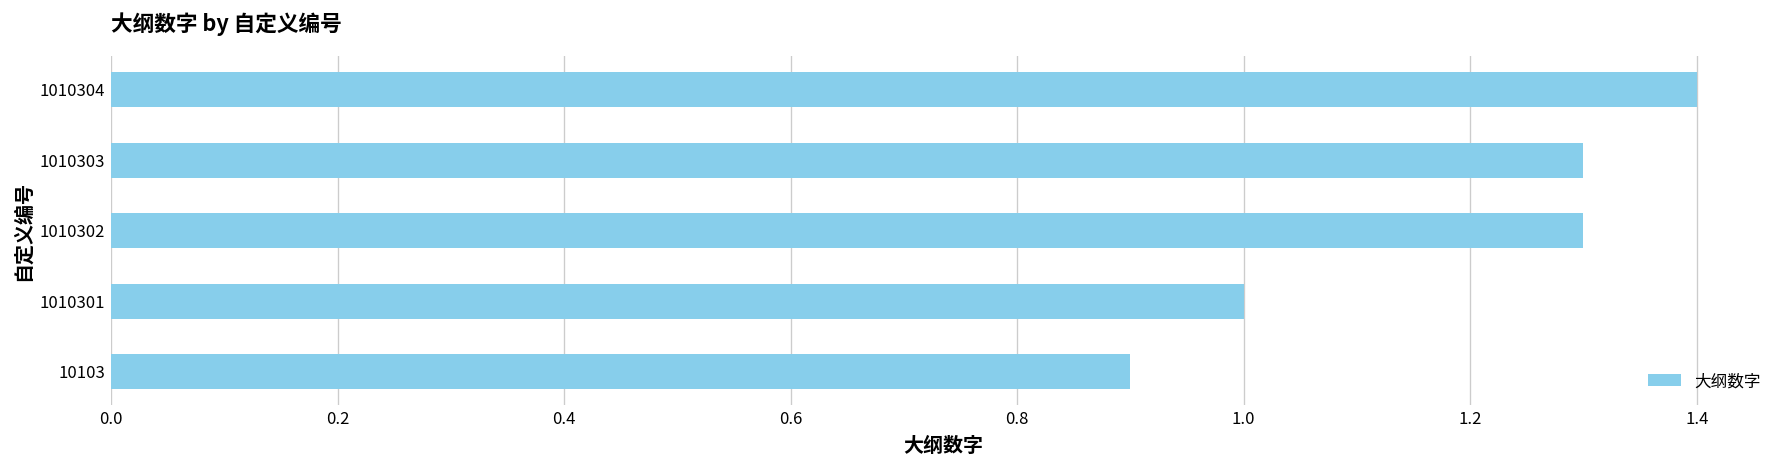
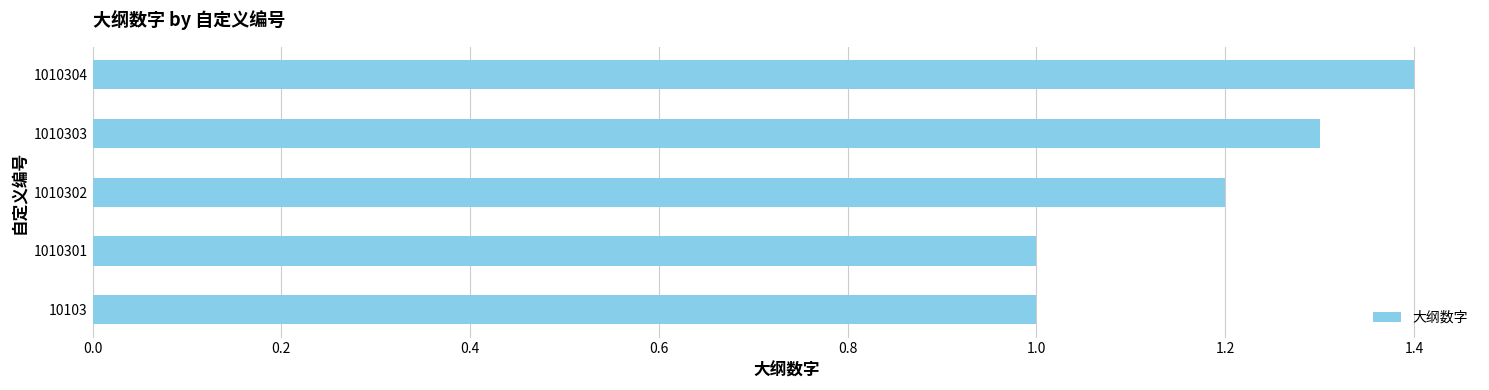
1010302: 1.3 -> 1.2
10103: 0.9 -> 1.0
